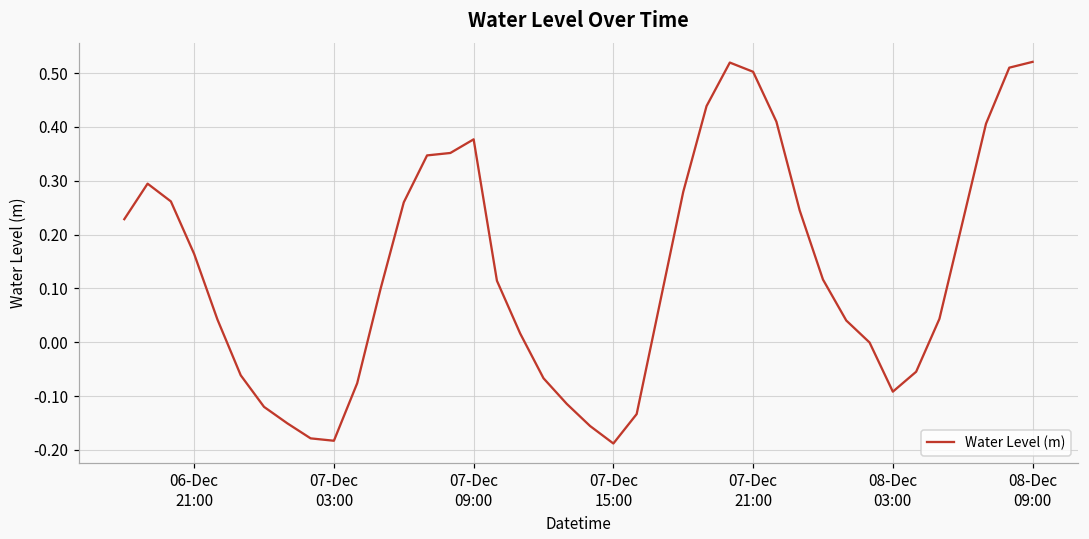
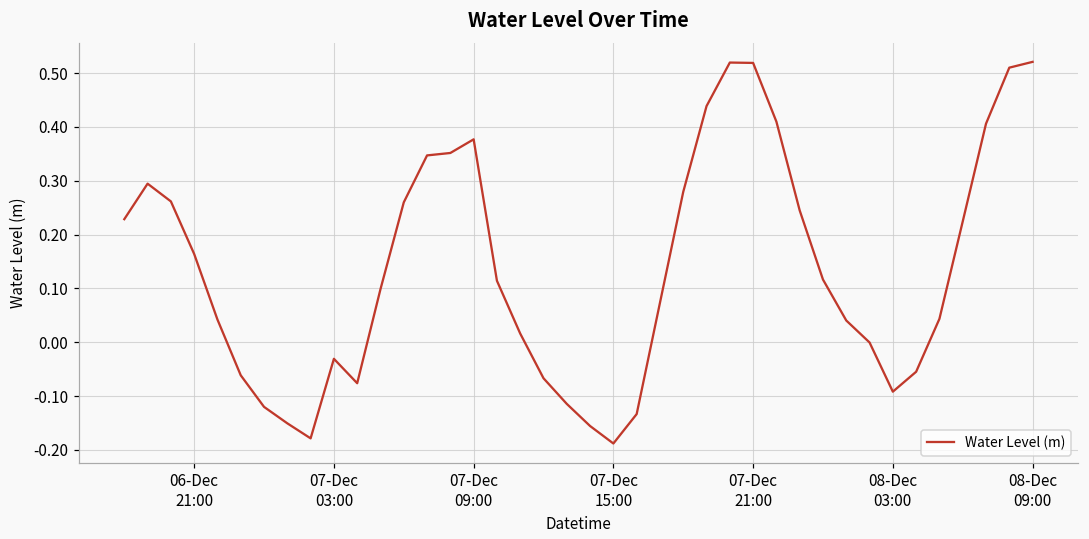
07-Dec 03:00: -0.18 -> -0.03
07-Dec 21:00: 0.50 -> 0.52
